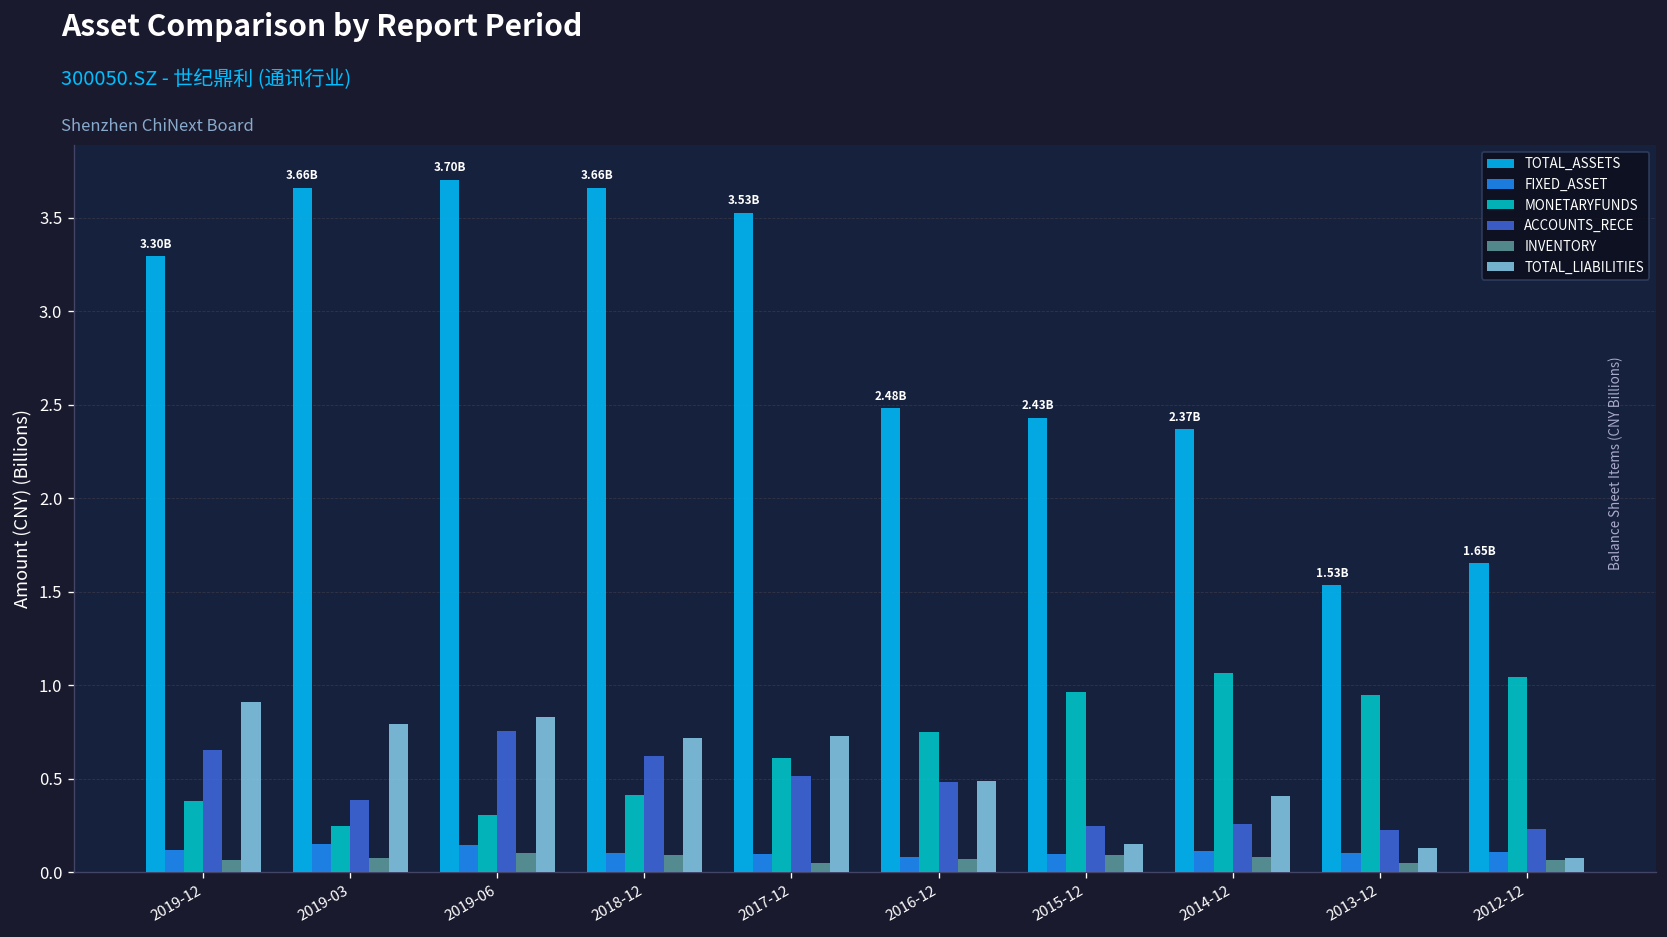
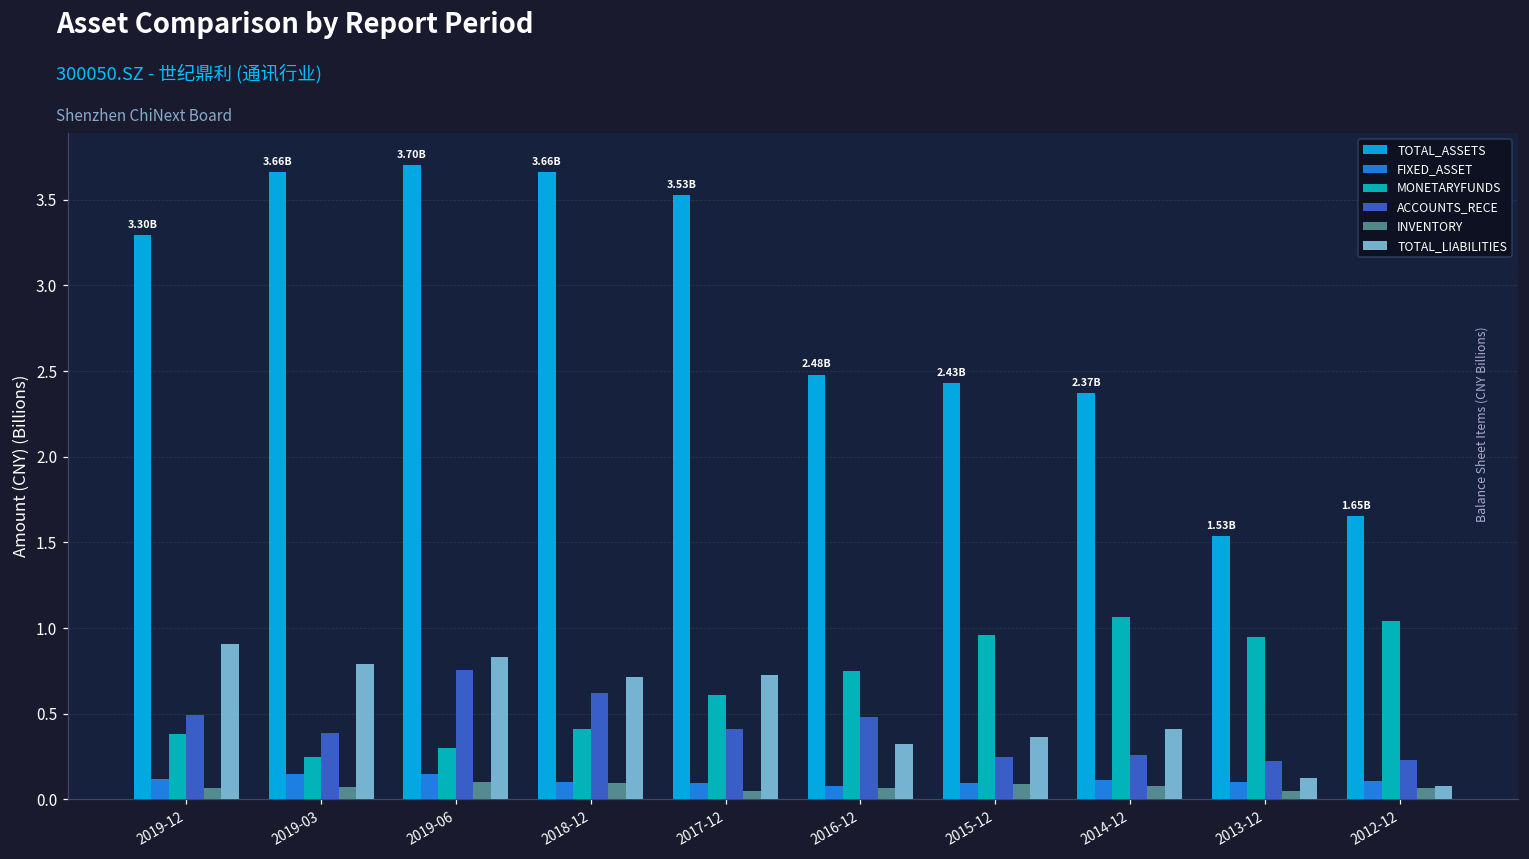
ACCOUNTS_RECE, 2019-12: 0.65 -> 0.49
ACCOUNTS_RECE, 2017-12: 0.51 -> 0.41
TOTAL_LIABILITIES, 2016-12: 0.49 -> 0.33
TOTAL_LIABILITIES, 2015-12: 0.15 -> 0.36
